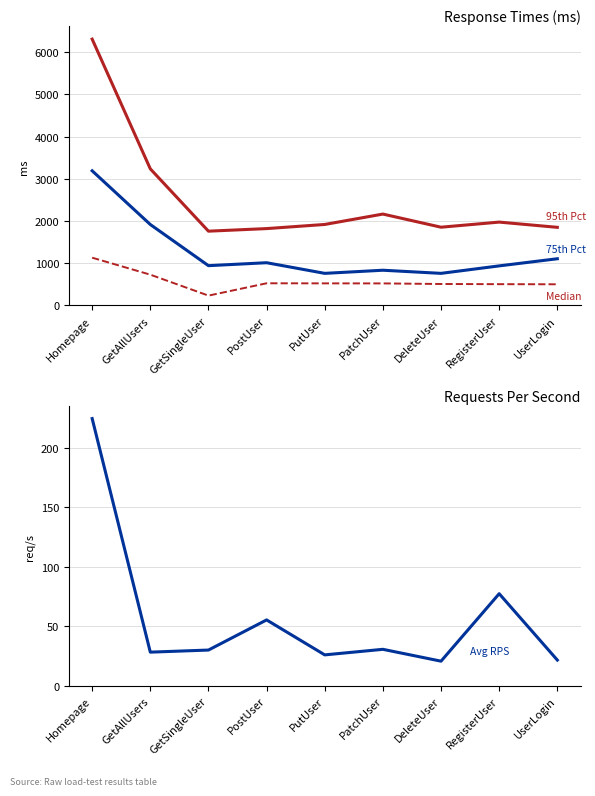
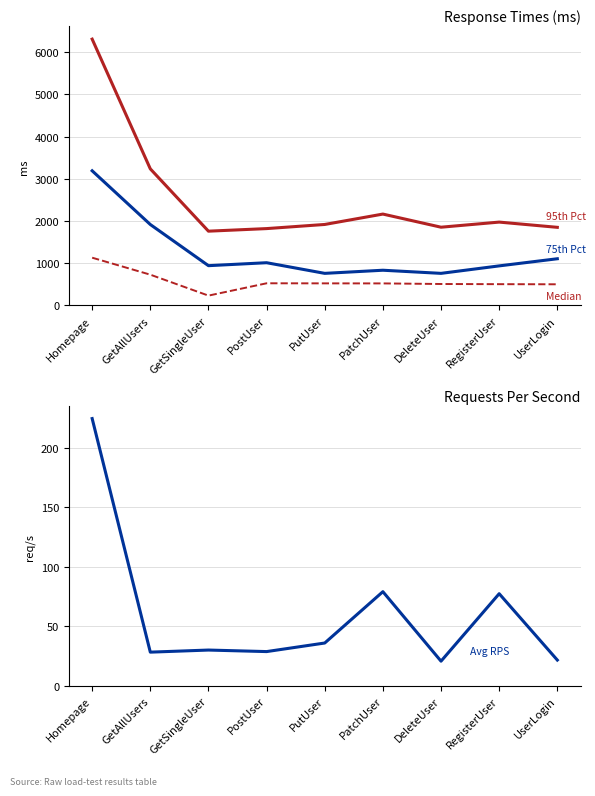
Requests Per Second, PostUser: 55 -> 29
Requests Per Second, PutUser: 26 -> 36
Requests Per Second, PatchUser: 31 -> 79
